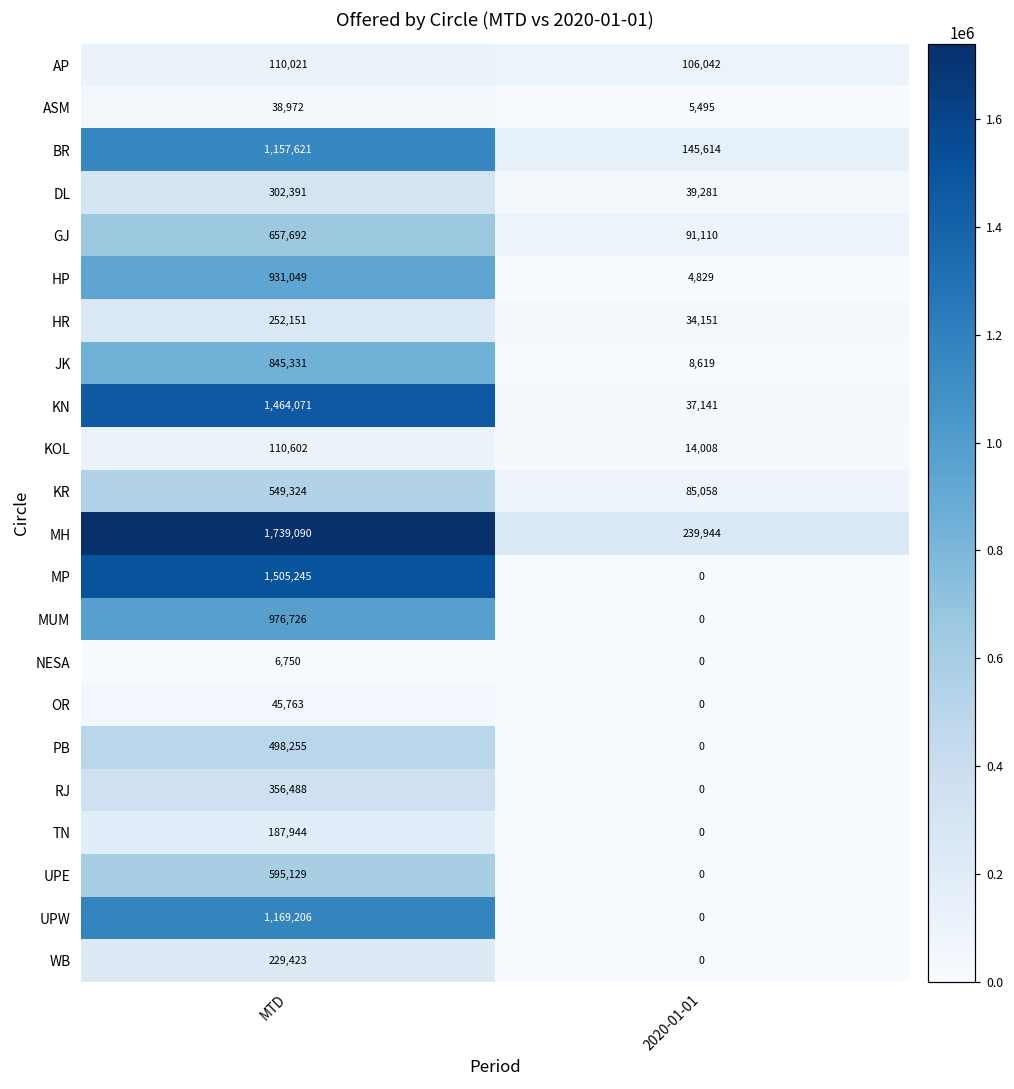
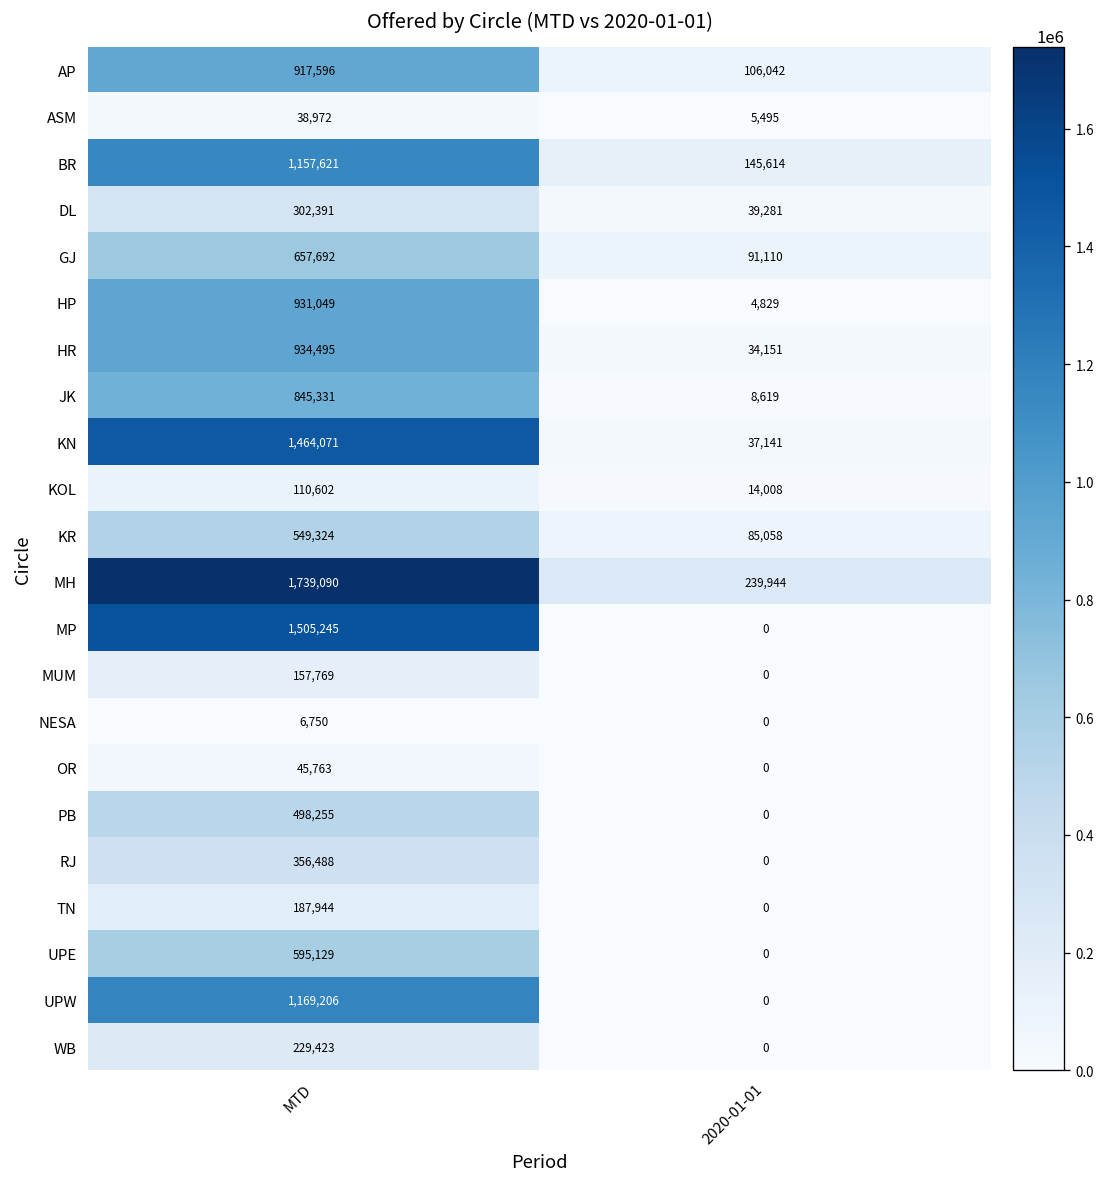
AP, MTD: 110,021 -> 917,596
HR, MTD: 252,151 -> 934,495
MUM, MTD: 976,726 -> 157,769
